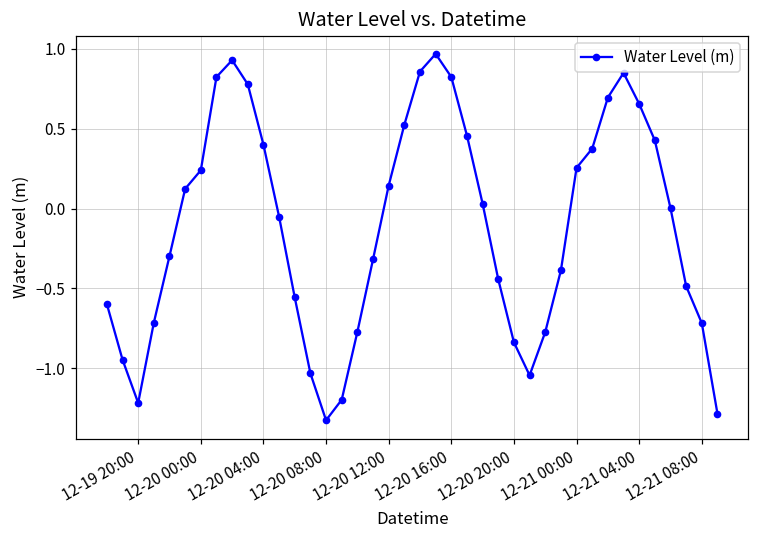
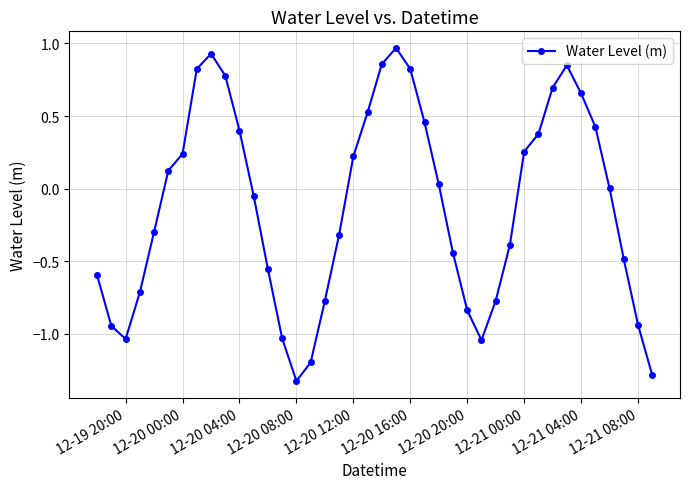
12-19 20:00: -1.22 -> -1.04
12-20 12:00: 0.14 -> 0.22
12-21 08:00: -0.72 -> -0.94
